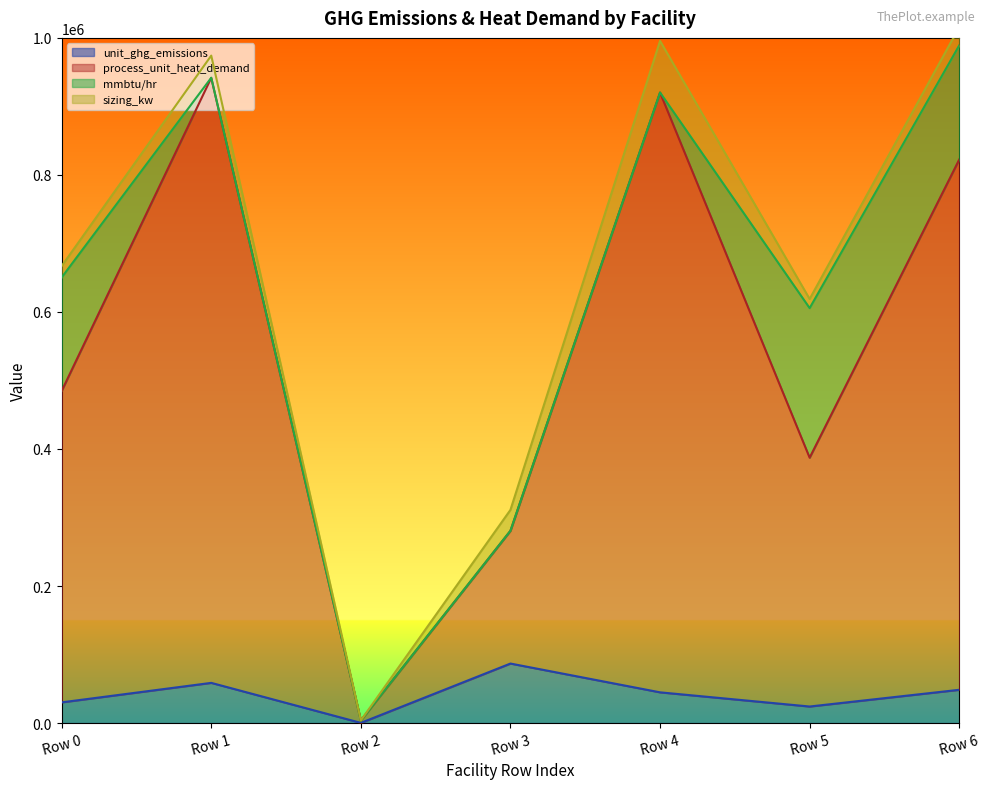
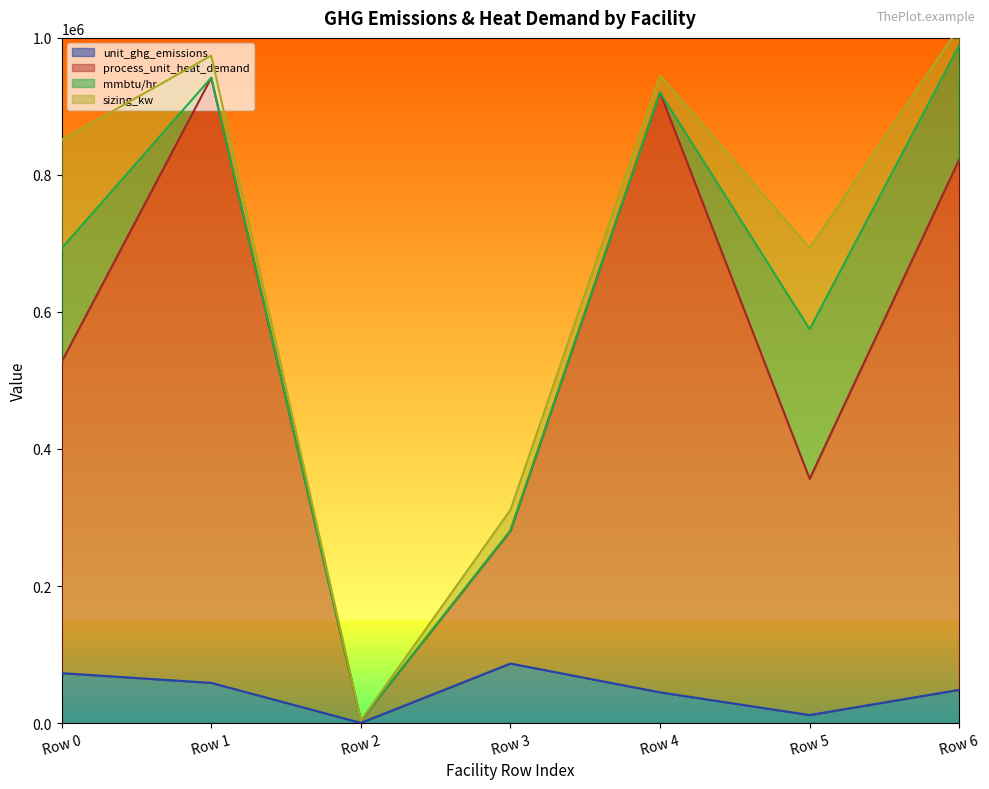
unit_ghg_emissions, Row 0: 30000 -> 70000
sizing_kw, Row 0: 20000 -> 160000
sizing_kw, Row 4: 80000 -> 20000
unit_ghg_emissions, Row 5: 20000 -> 10000
process_unit_heat_demand, Row 5: 360000 -> 340000
sizing_kw, Row 5: 10000 -> 120000
